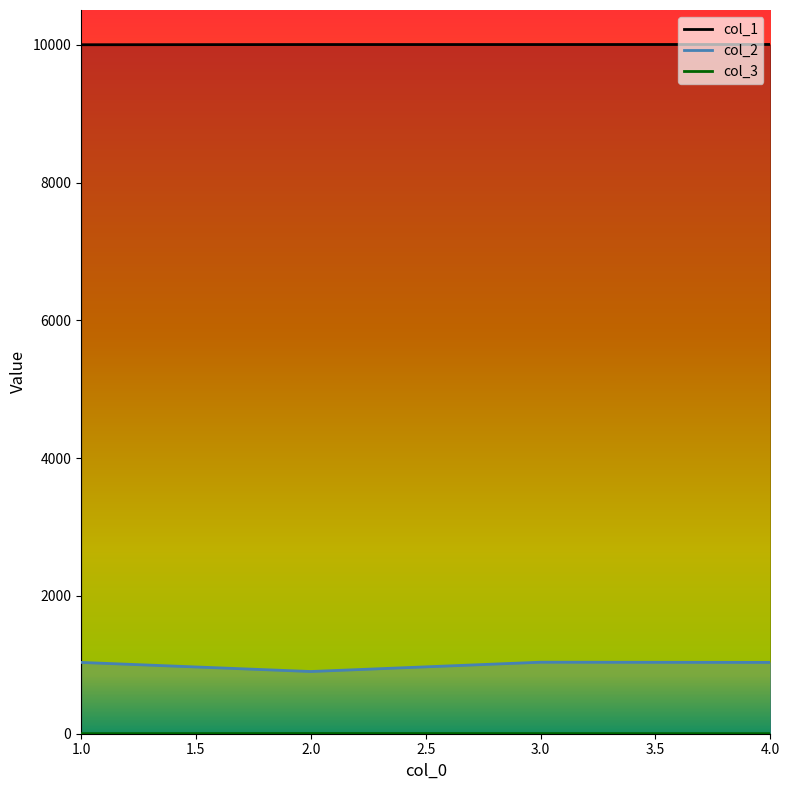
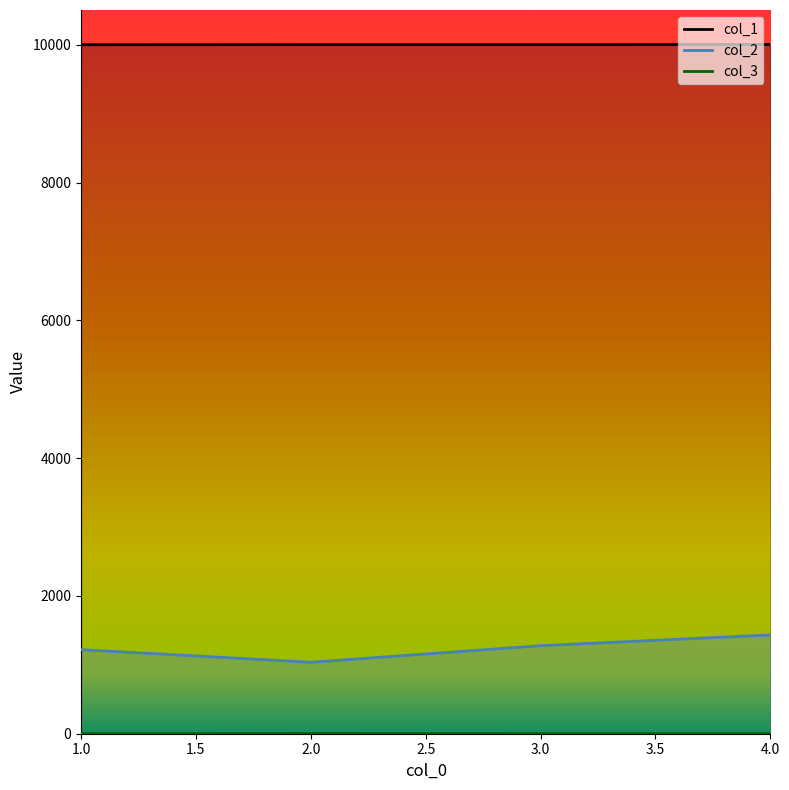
col_2, 1.0: 1000 -> 1200
col_2, 2.0: 900 -> 1000
col_2, 3.0: 1000 -> 1300
col_2, 4.0: 1000 -> 1400
